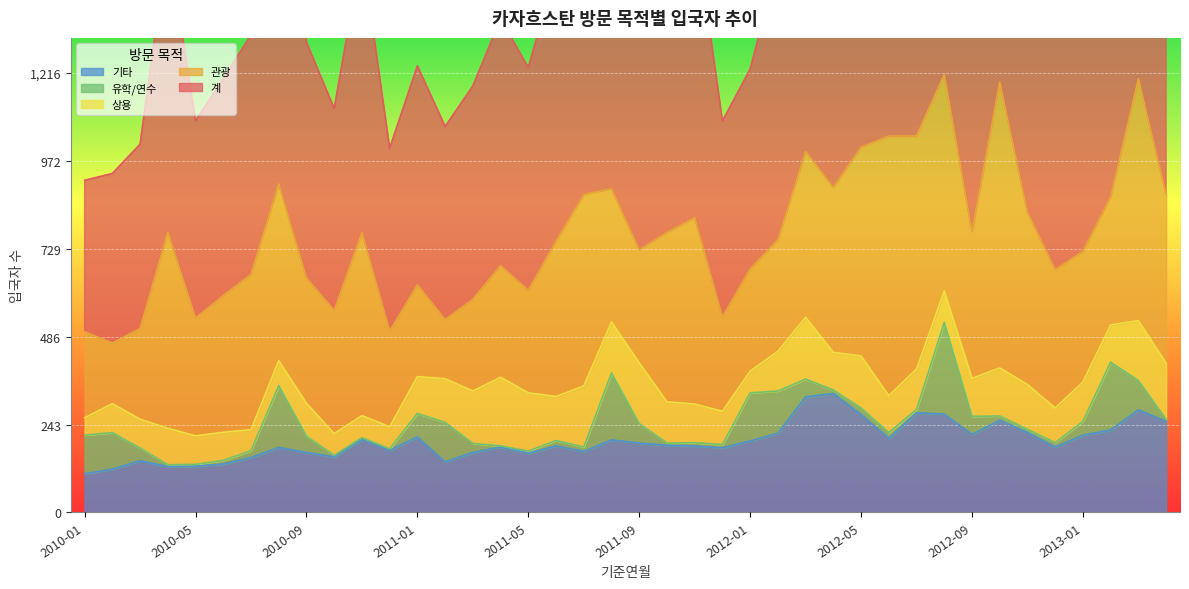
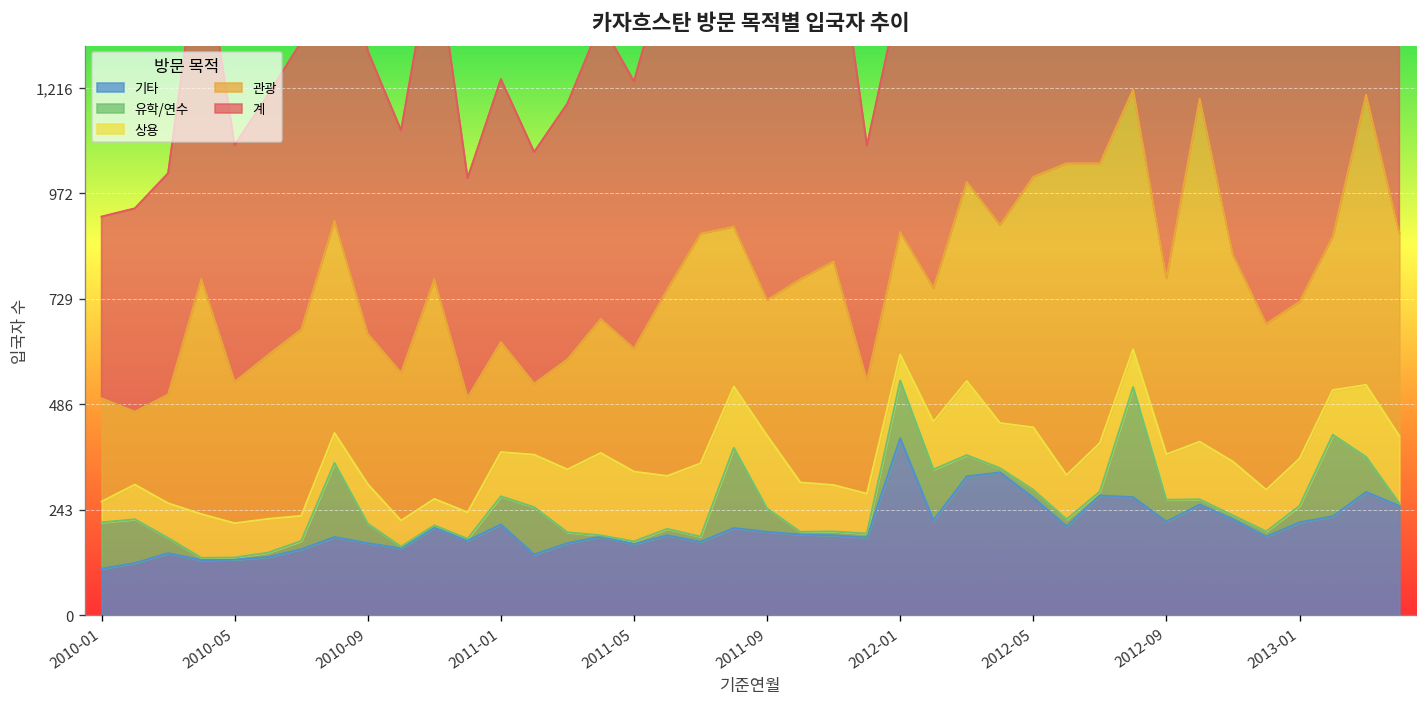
기타, 2012-01: 200 -> 410
